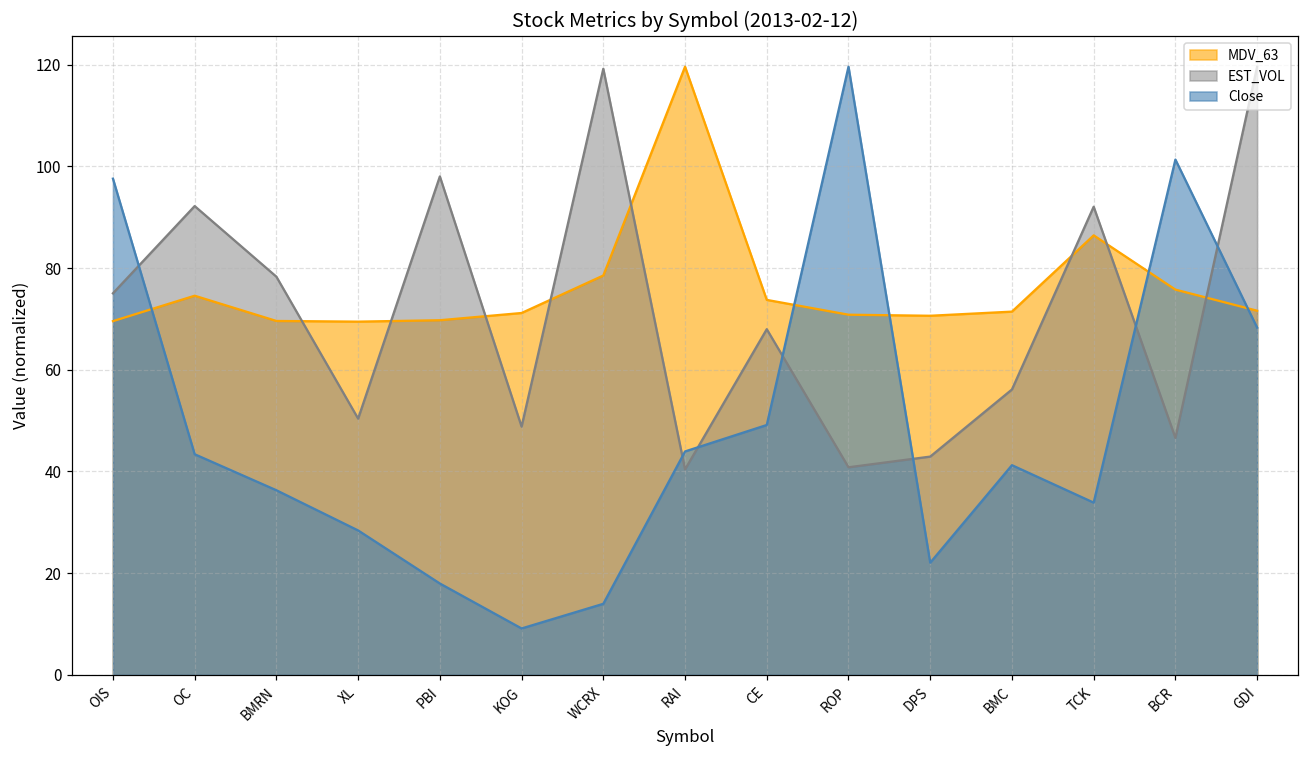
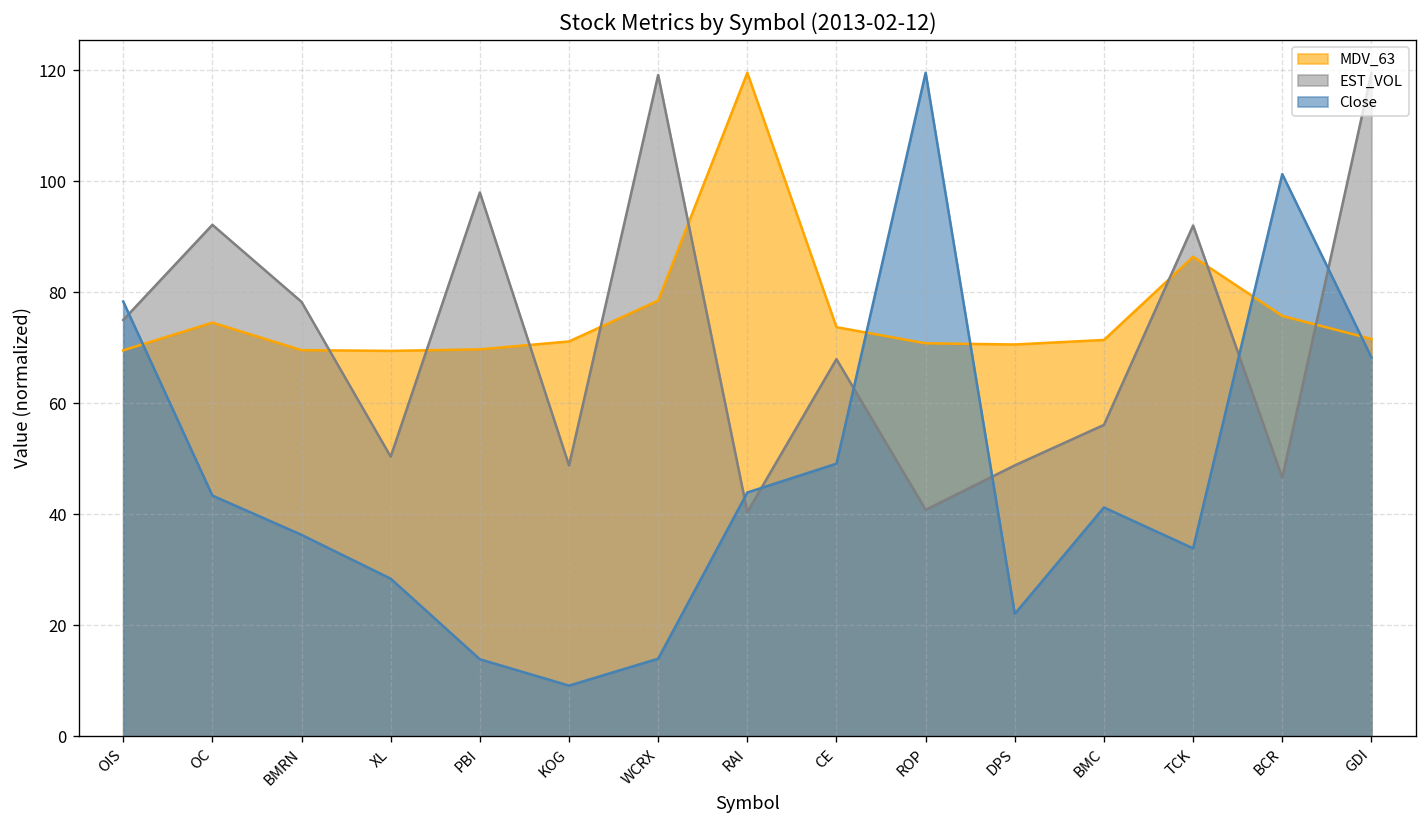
Close, OIS: 98 -> 78
Close, PBI: 18 -> 14
EST_VOL, DPS: 43 -> 49
